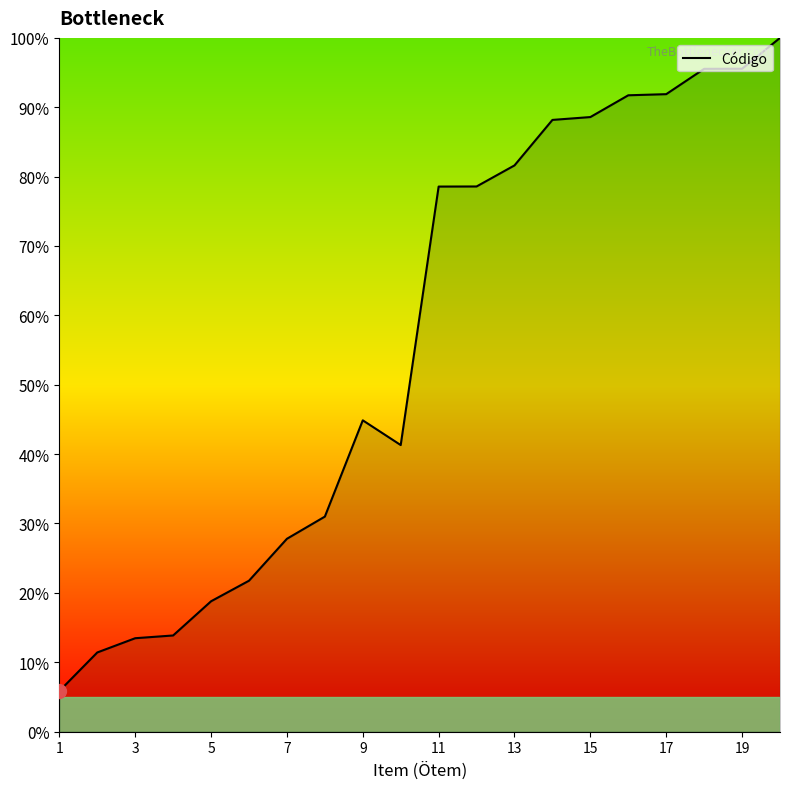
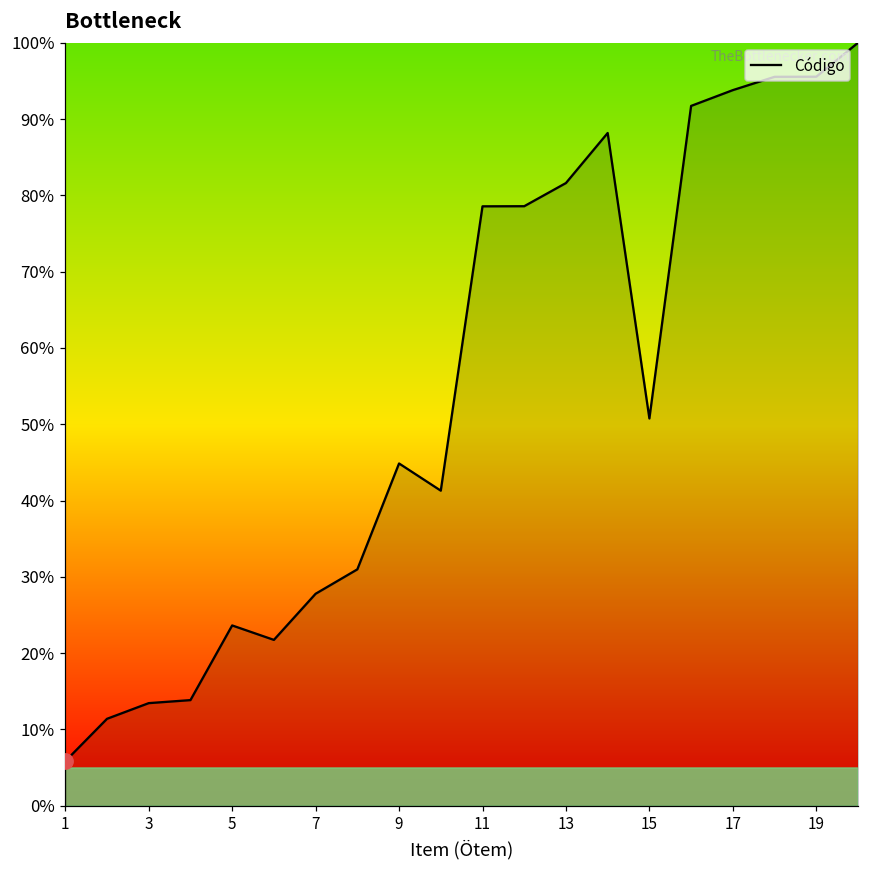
Código, 5: 19% -> 24%
Código, 15: 89% -> 51%
Código, 17: 92% -> 94%
